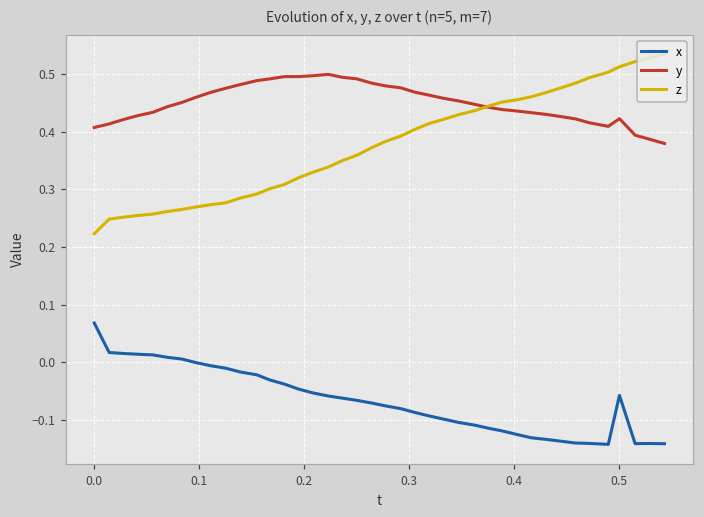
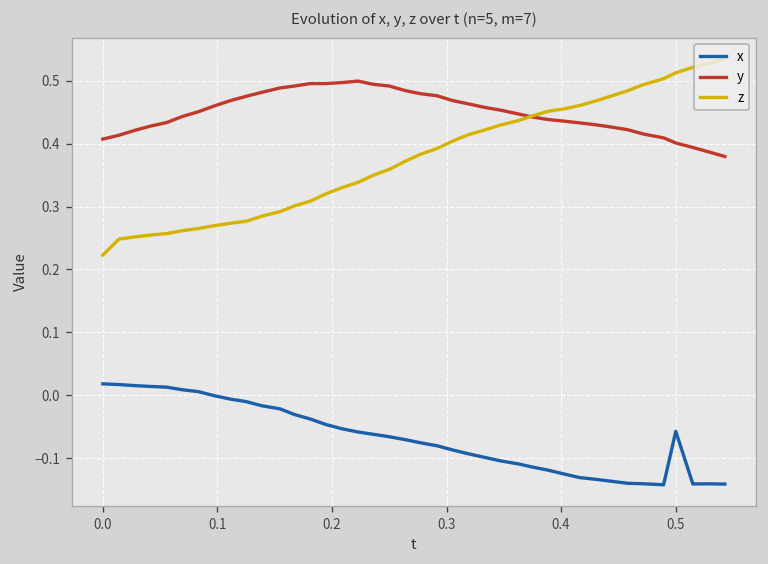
x, 0.0: 0.07 -> 0.02
y, 0.5: 0.42 -> 0.40
